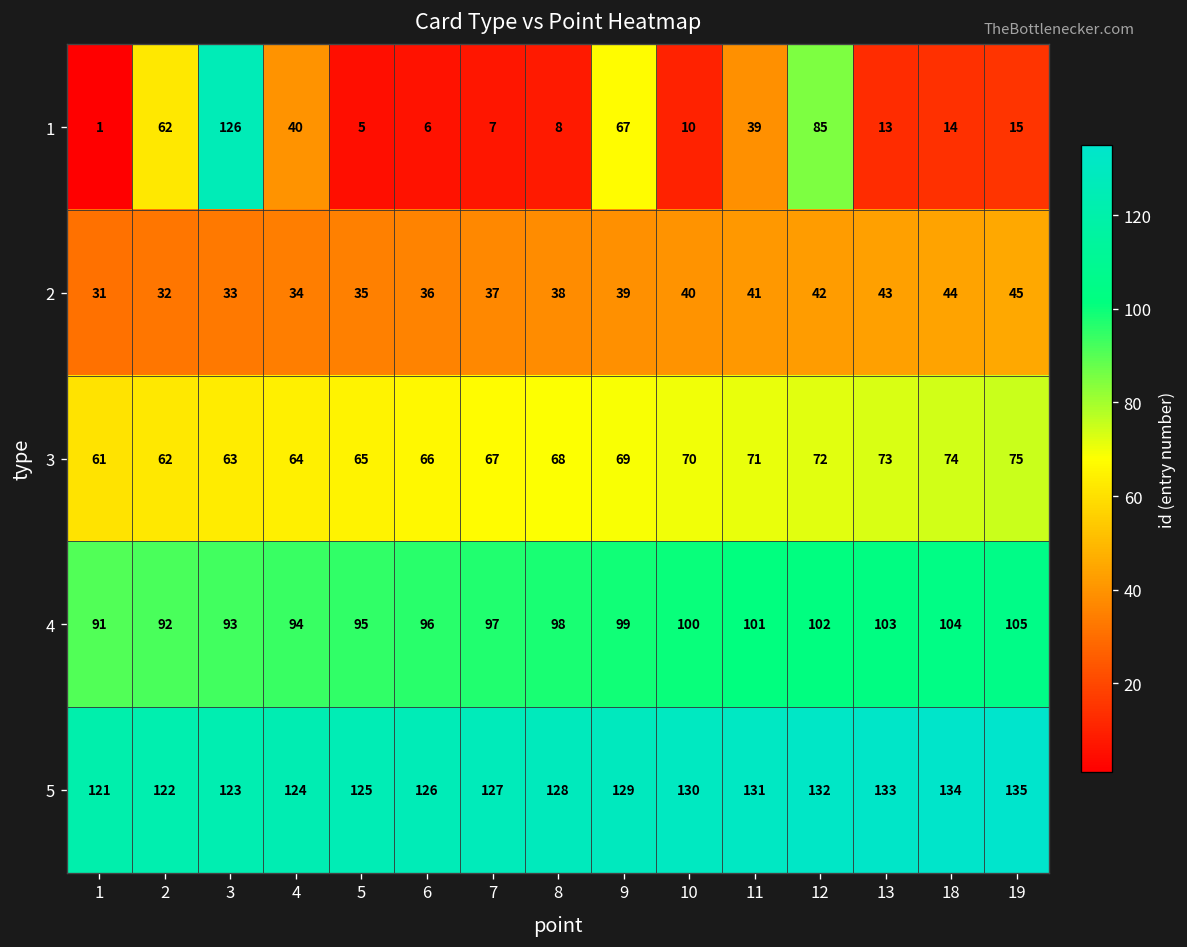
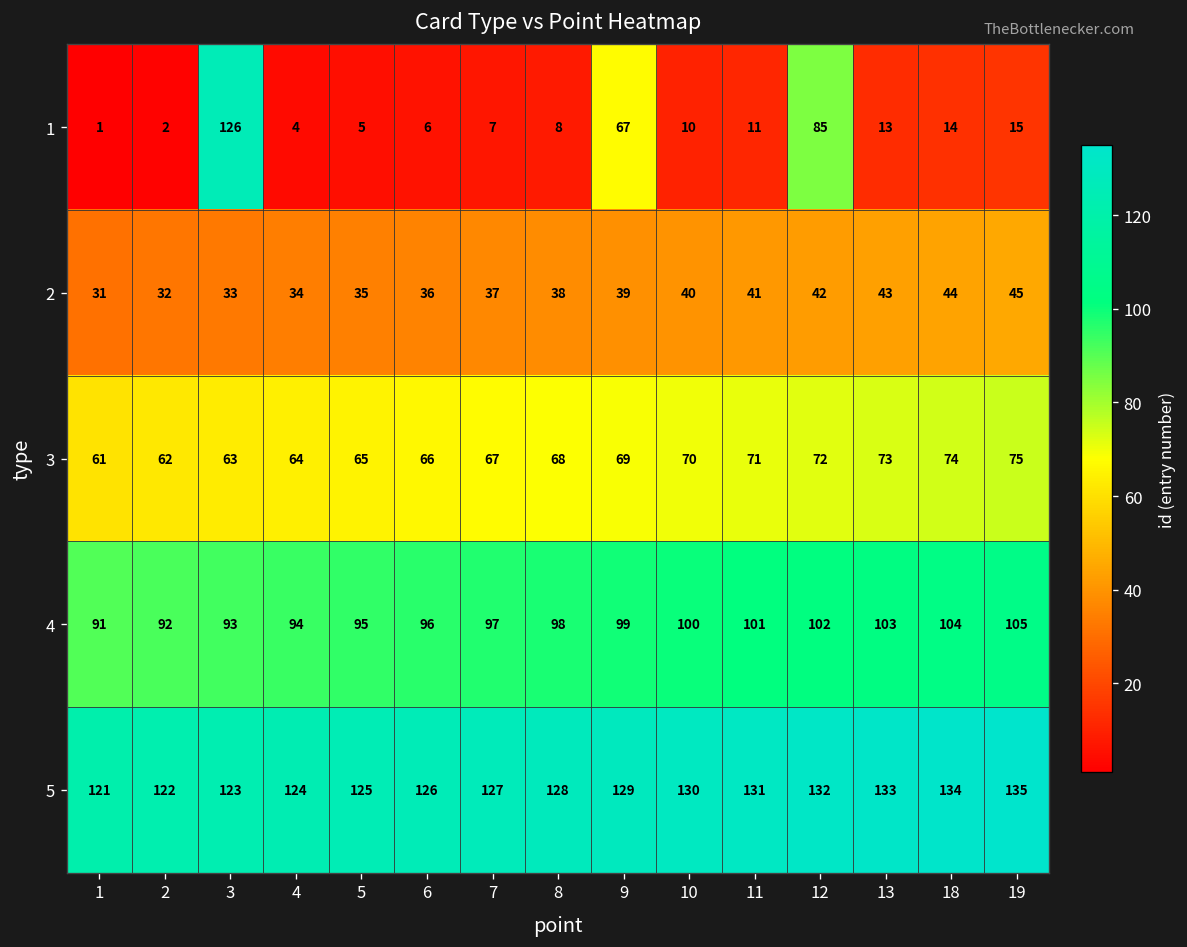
1, 2: 62 -> 2
1, 4: 40 -> 4
1, 11: 39 -> 11
